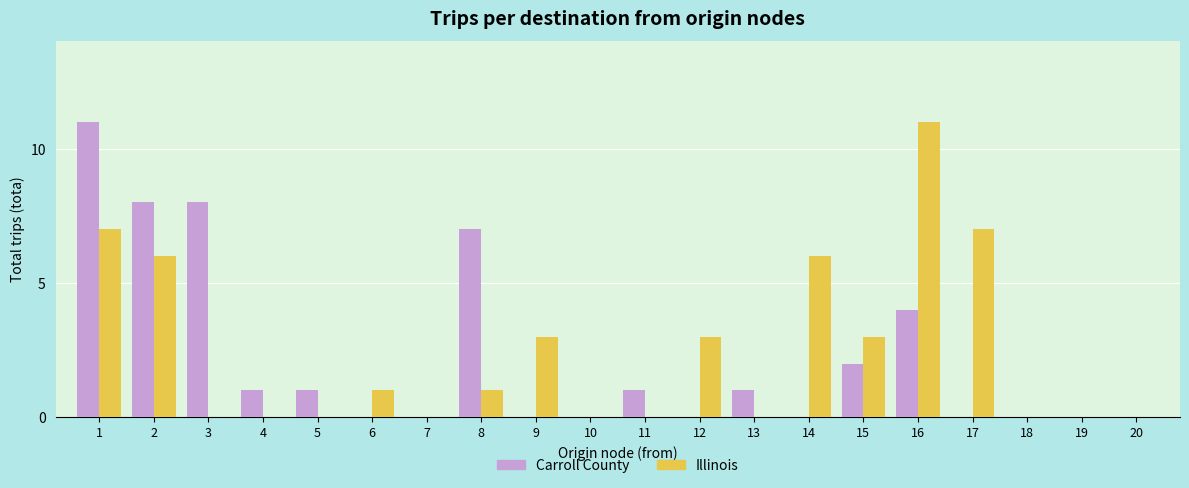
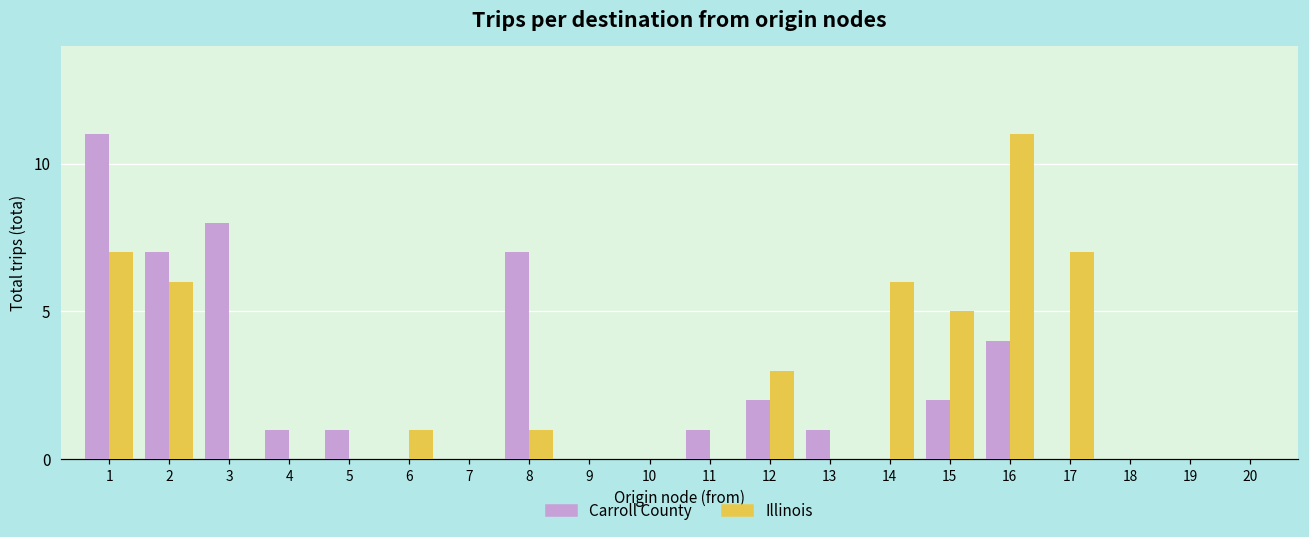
Carroll County, 2: 8 -> 7
Illinois, 9: 3 -> 0
Carroll County, 12: 0 -> 2
Illinois, 15: 3 -> 5
